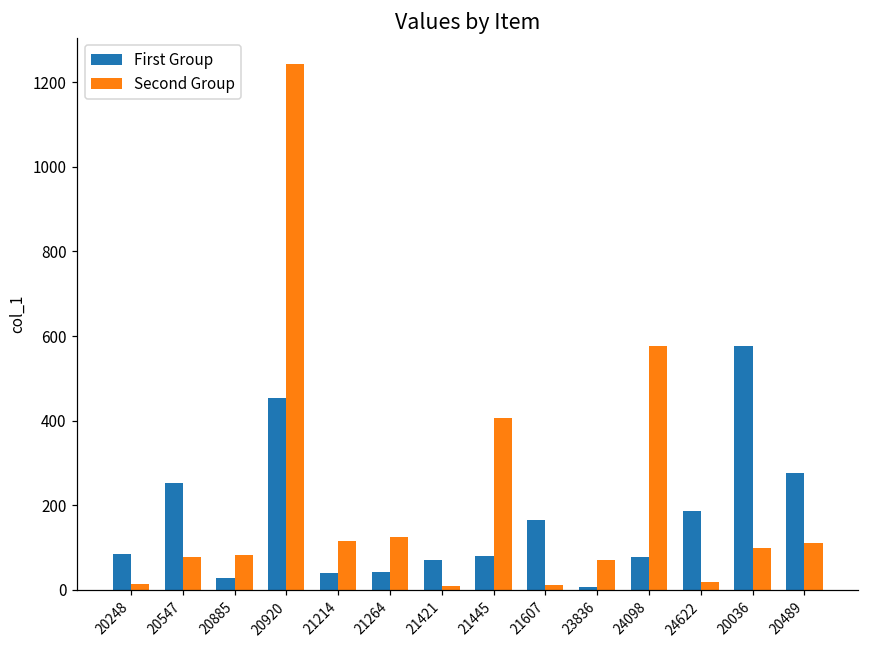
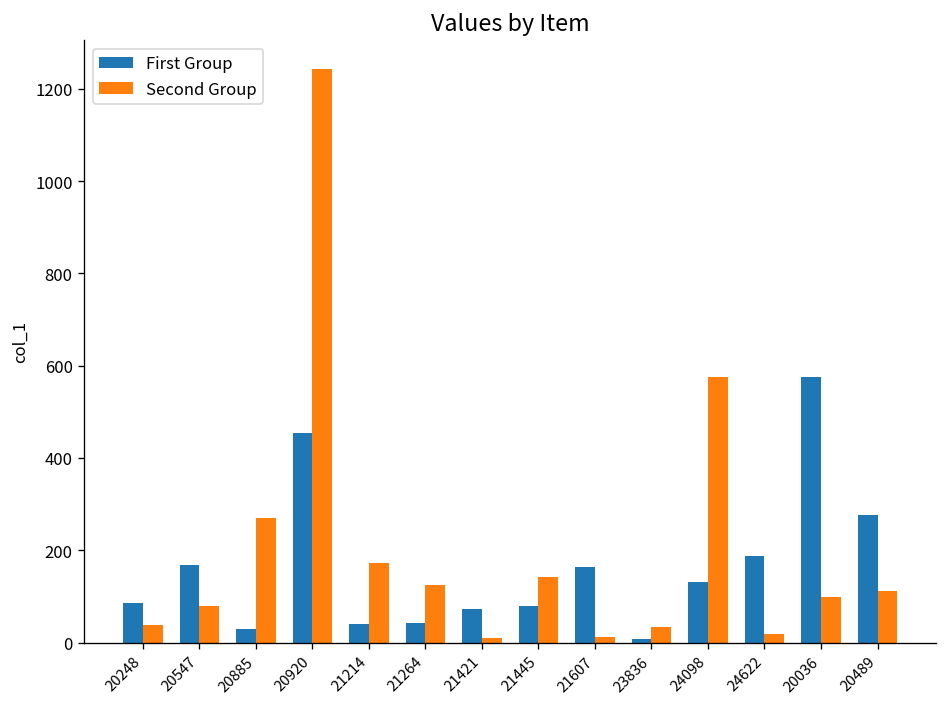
Second Group, 20248: 10 -> 40
First Group, 20547: 250 -> 170
Second Group, 20885: 80 -> 270
Second Group, 21214: 120 -> 170
Second Group, 21445: 410 -> 140
Second Group, 23836: 70 -> 30
First Group, 24098: 80 -> 130
